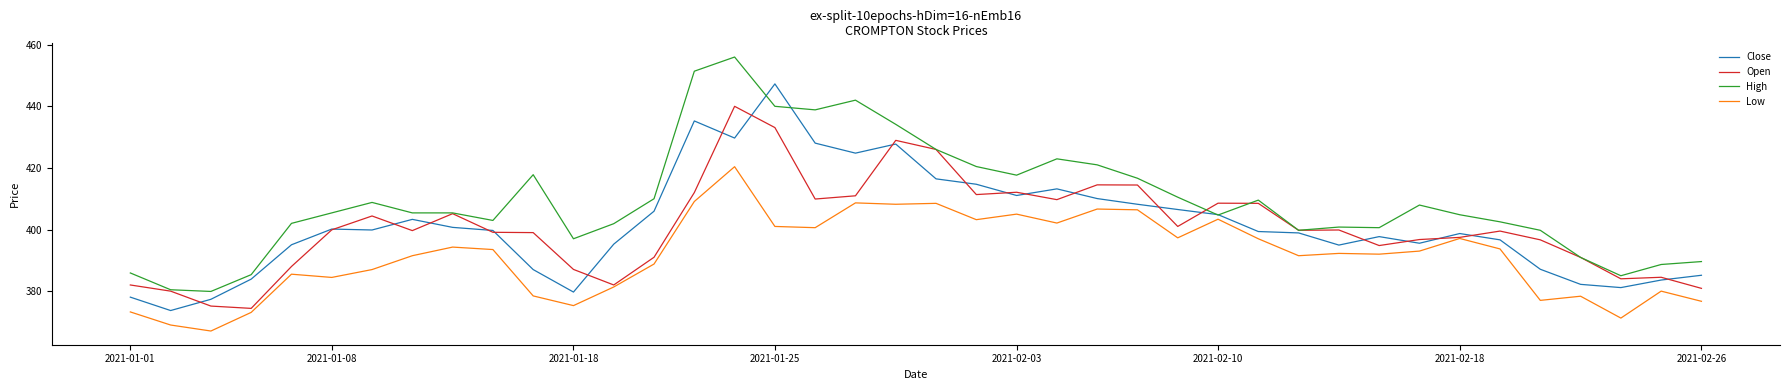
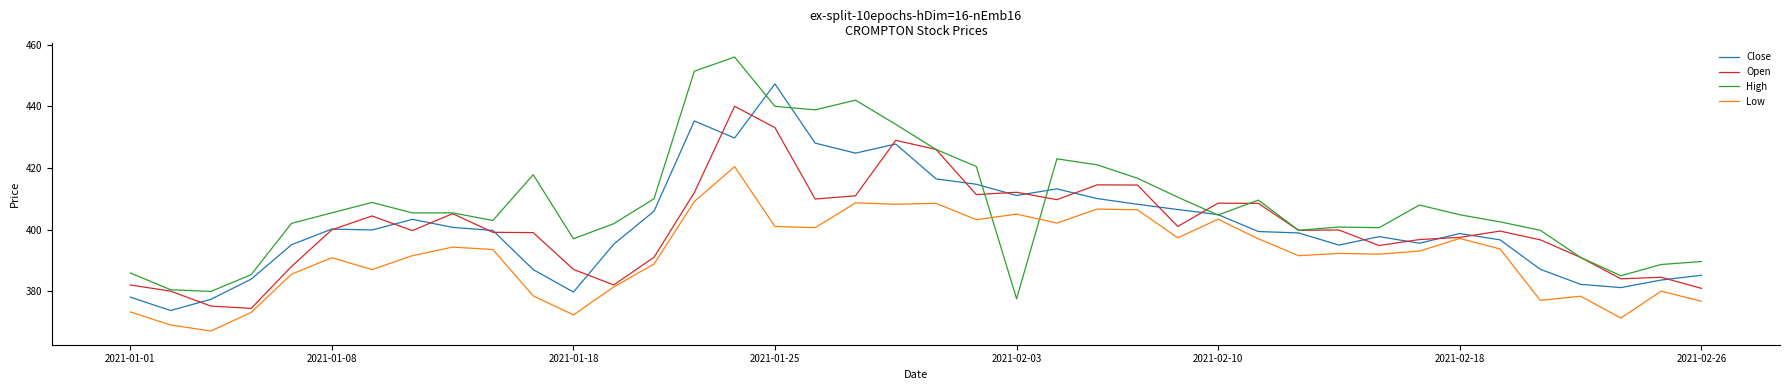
Low, 2021-01-08: 384 -> 391
Low, 2021-01-18: 375 -> 372
High, 2021-02-03: 418 -> 378
